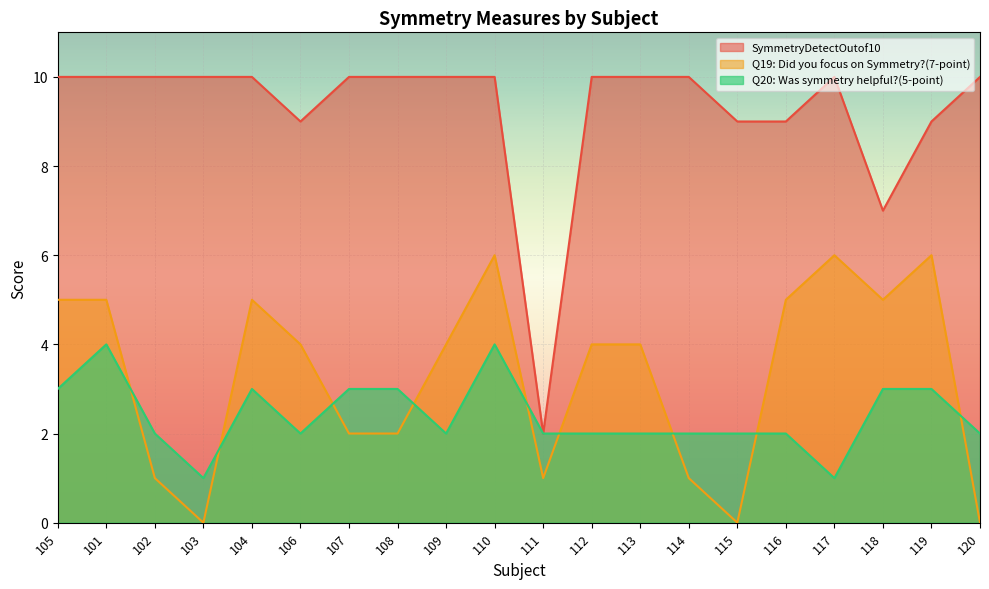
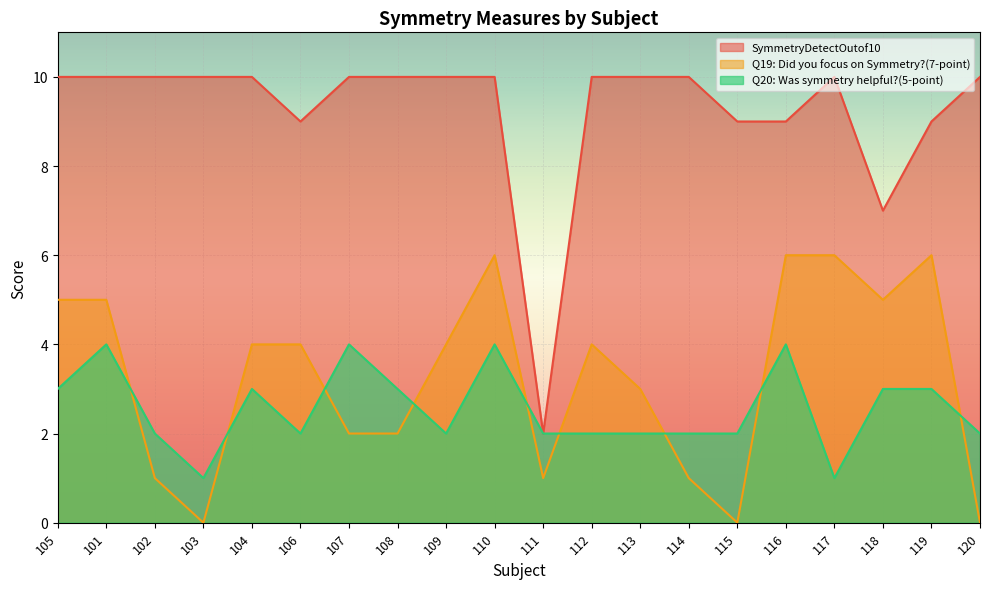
Q19: Did you focus on Symmetry?(7-point), 104: 5 -> 4
Q20: Was symmetry helpful?(5-point), 107: 3 -> 4
Q19: Did you focus on Symmetry?(7-point), 113: 4 -> 3
Q19: Did you focus on Symmetry?(7-point), 116: 5 -> 6
Q20: Was symmetry helpful?(5-point), 116: 2 -> 4
